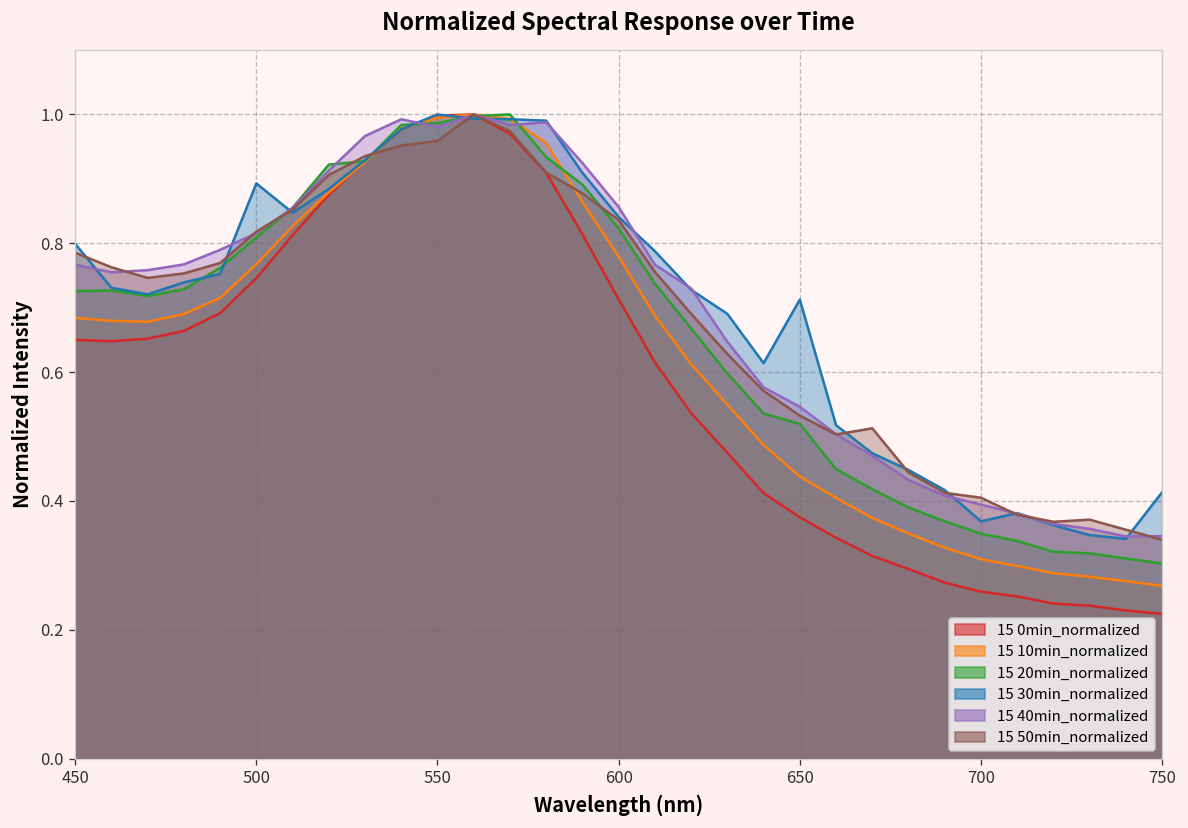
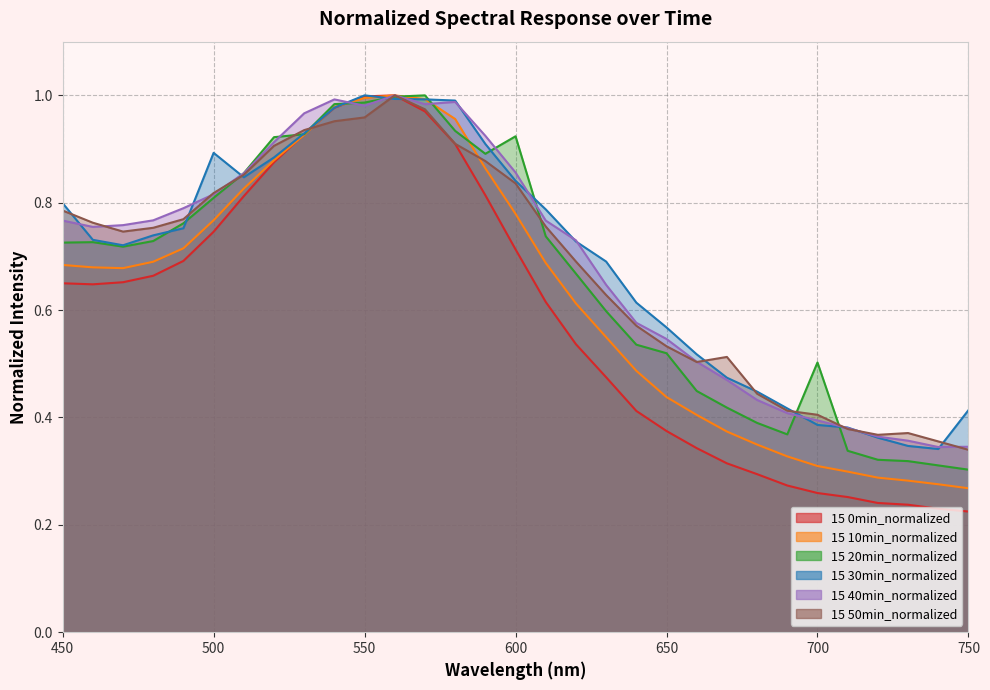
15 20min_normalized, 600: 0.82 -> 0.92
15 30min_normalized, 650: 0.71 -> 0.57
15 20min_normalized, 700: 0.35 -> 0.50
15 30min_normalized, 700: 0.37 -> 0.39
